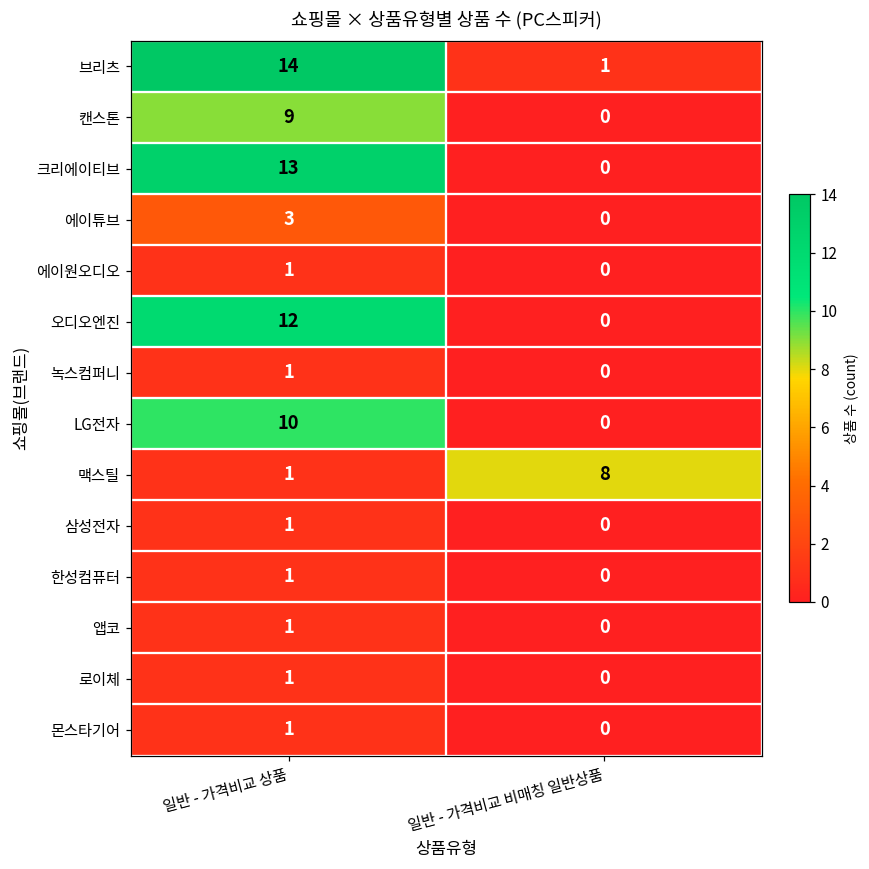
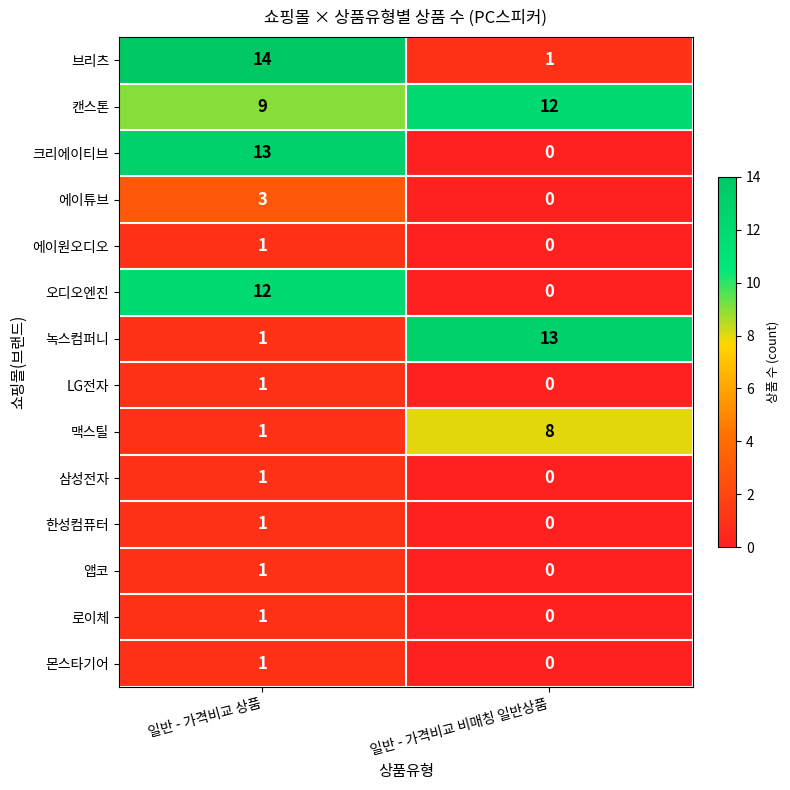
캔스톤, 일반 - 가격비교 비매칭 일반상품: 0 -> 12
녹스컴퍼니, 일반 - 가격비교 비매칭 일반상품: 0 -> 13
LG전자, 일반 - 가격비교 상품: 10 -> 1
